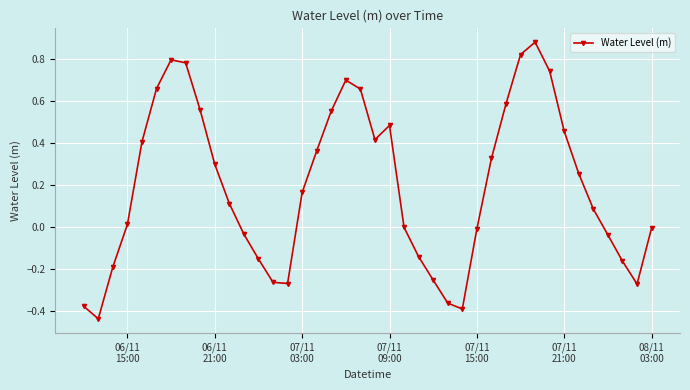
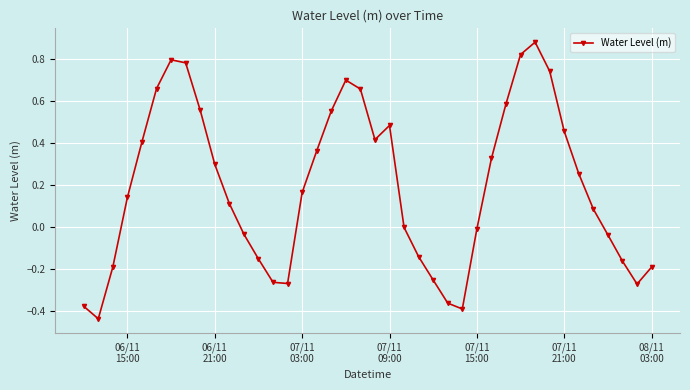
06/11 15:00: 0.01 -> 0.14
08/11 03:00: -0.01 -> -0.19
